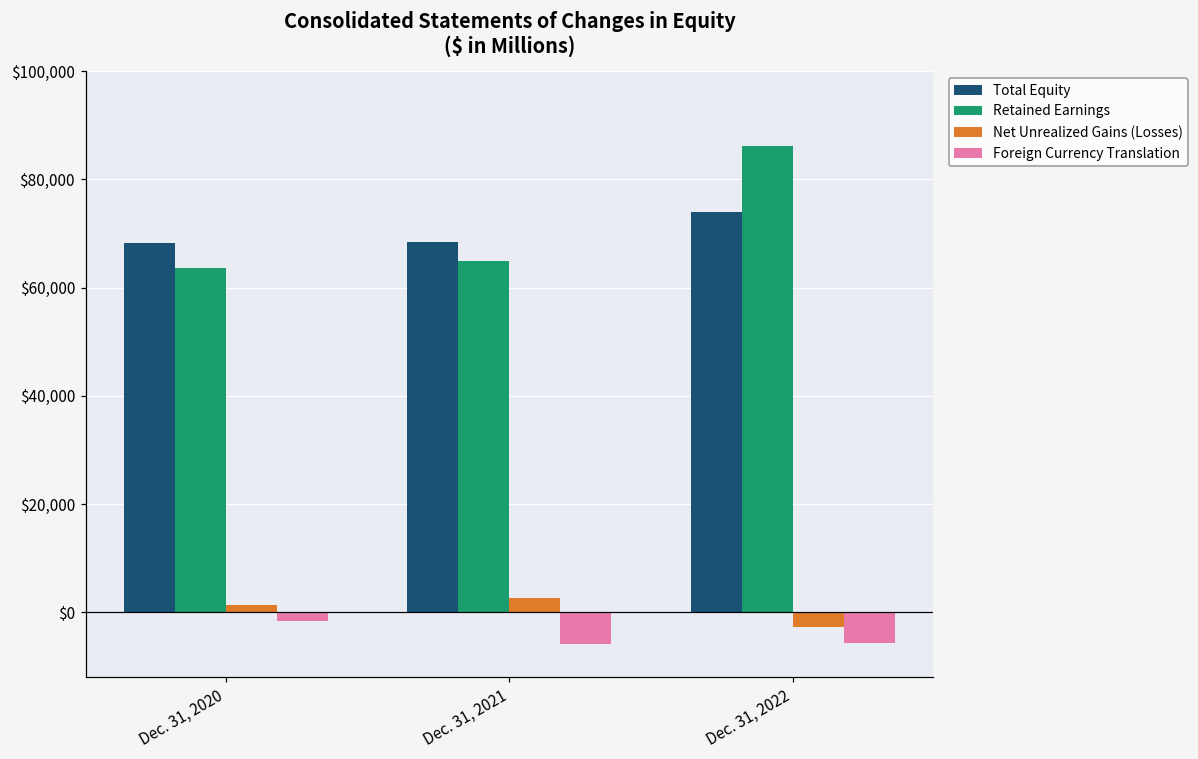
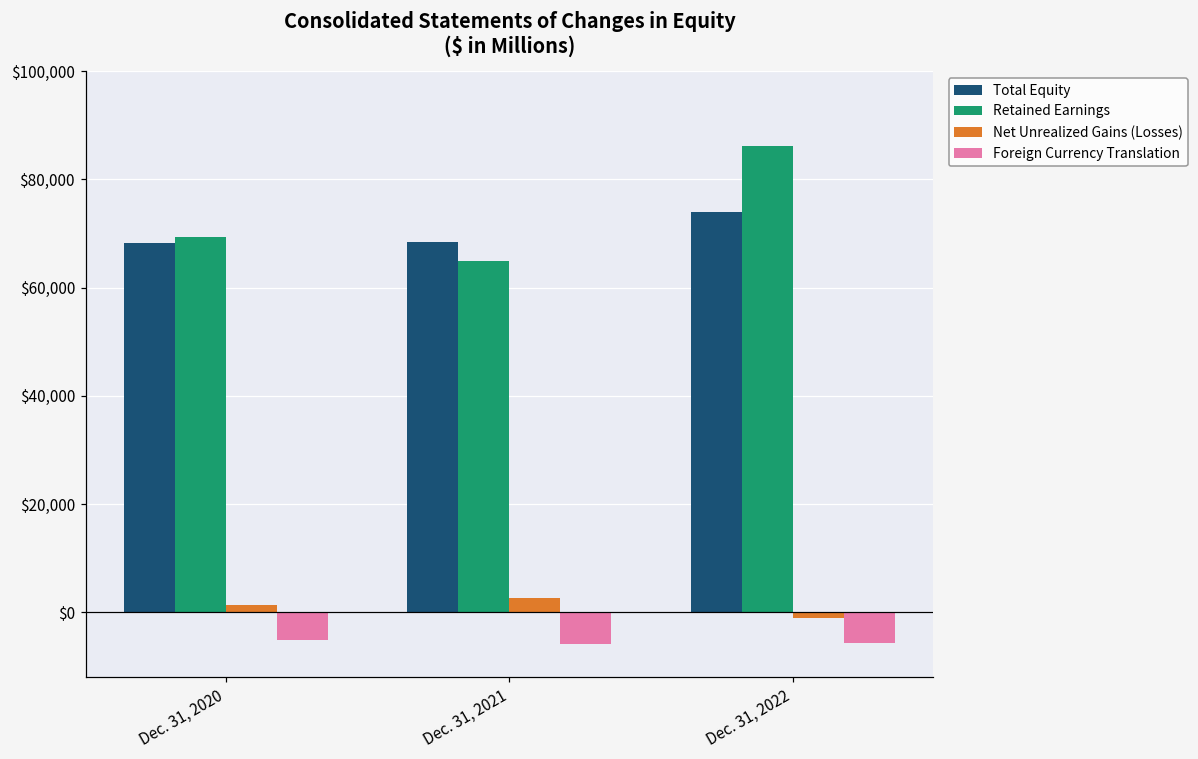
Retained Earnings, Dec. 31, 2020: $64,000 -> $69,000
Foreign Currency Translation, Dec. 31, 2020: $-2,000 -> $-5,000
Net Unrealized Gains (Losses), Dec. 31, 2022: $-3,000 -> $-1,000
